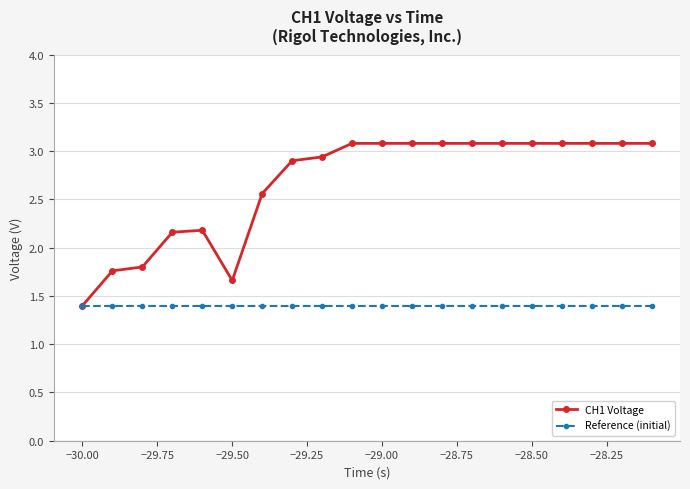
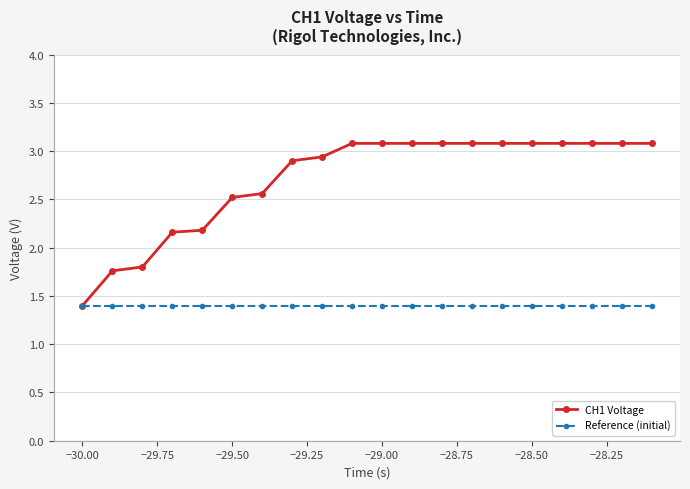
CH1 Voltage, −29.50: 1.7 -> 2.5
